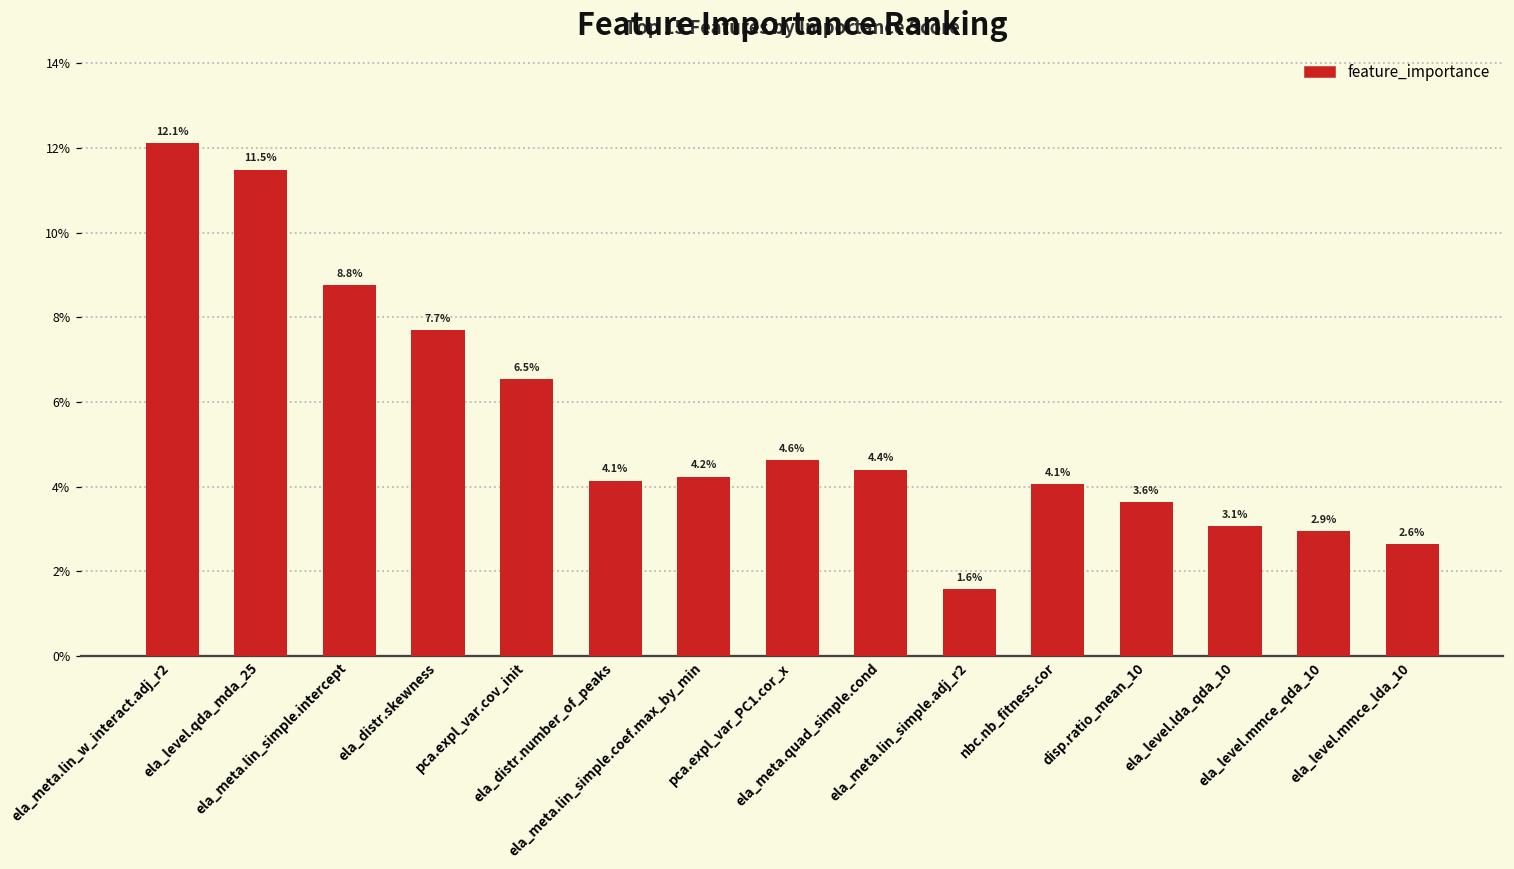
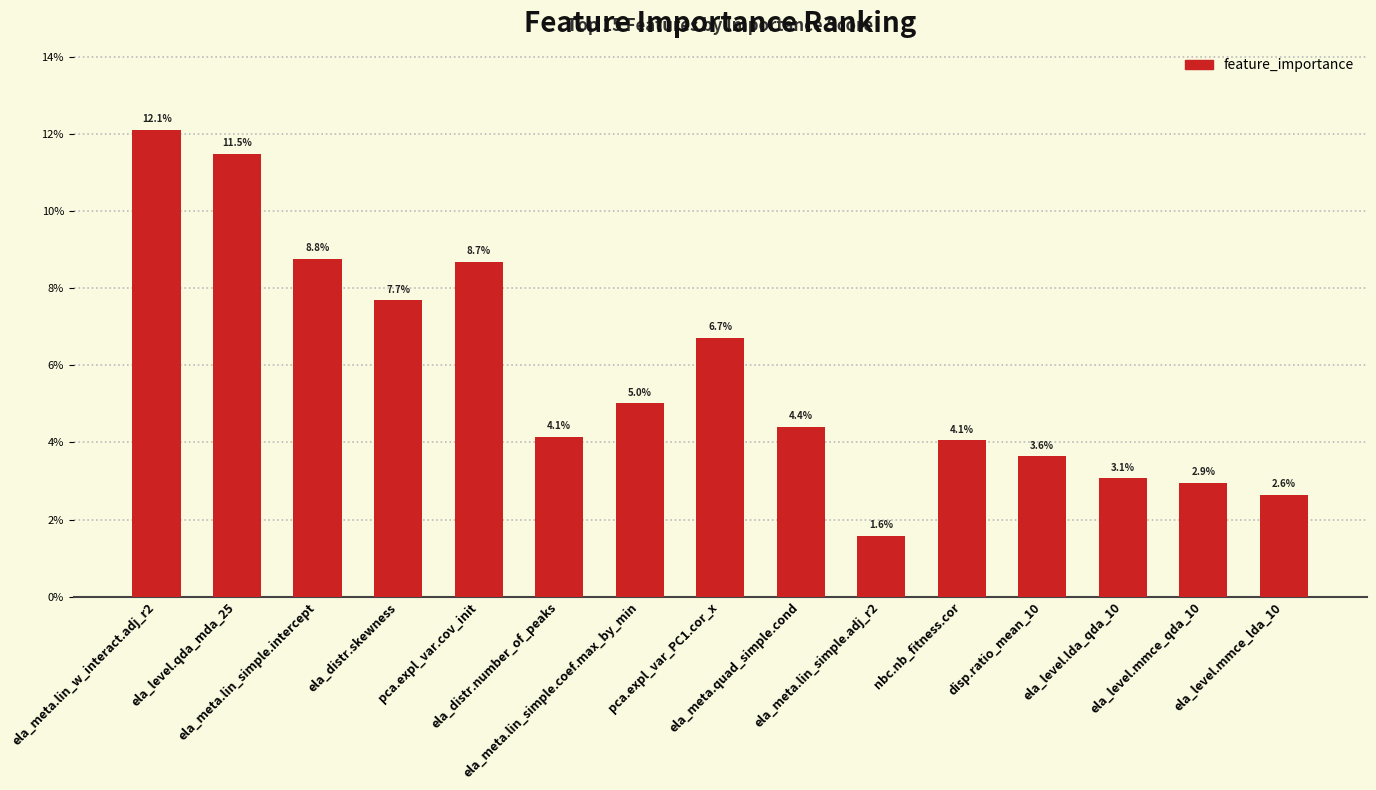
pca.expl_var.cov_init: 6.5% -> 8.7%
ela_meta.lin_simple.coef.max_by_min: 4.2% -> 5.0%
pca.expl_var_PC1.cor_x: 4.6% -> 6.7%
